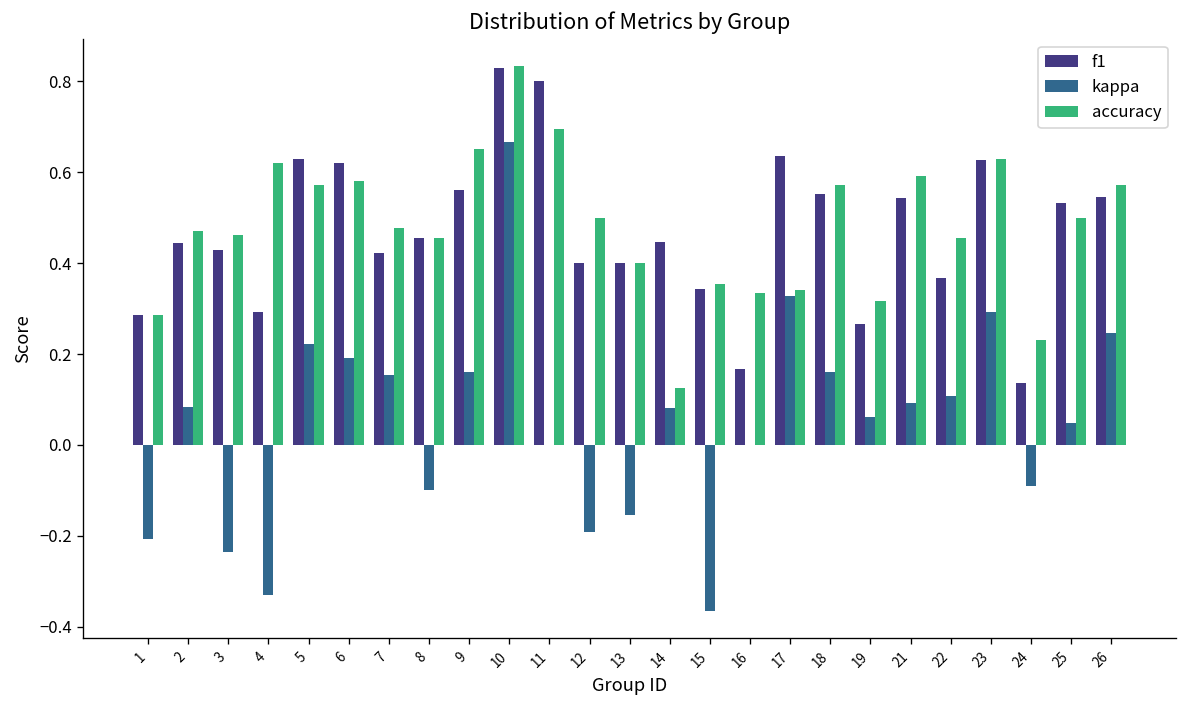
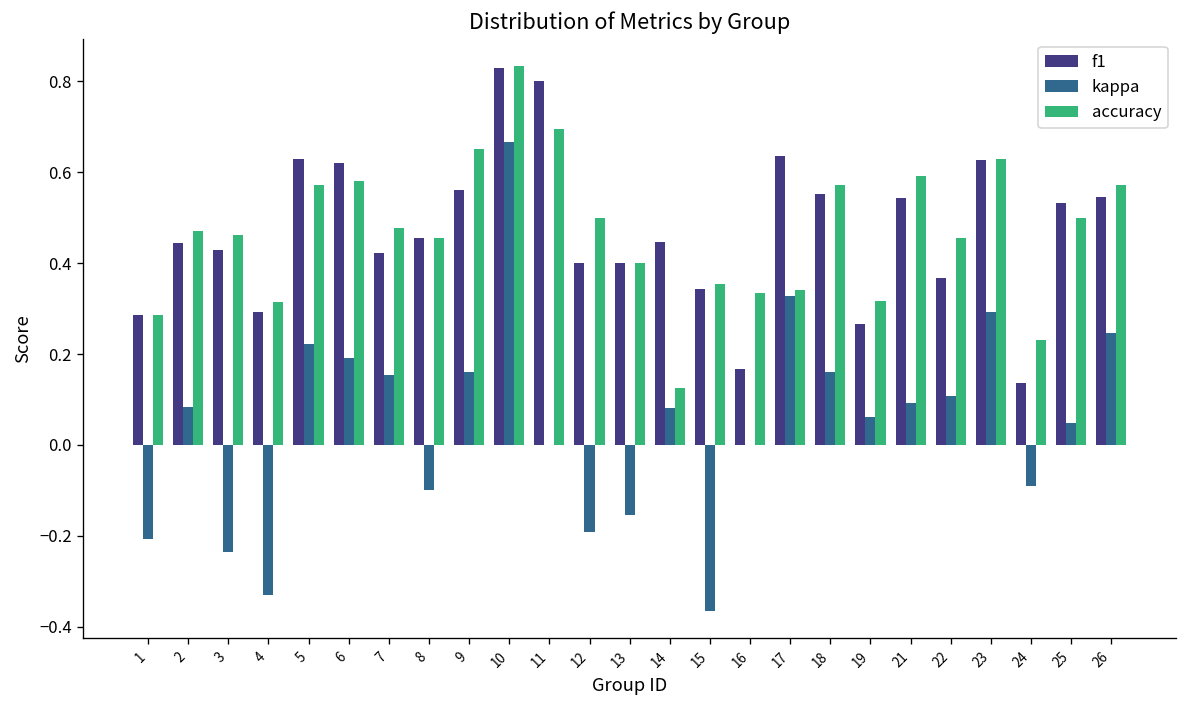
accuracy, 4: 0.62 -> 0.31
